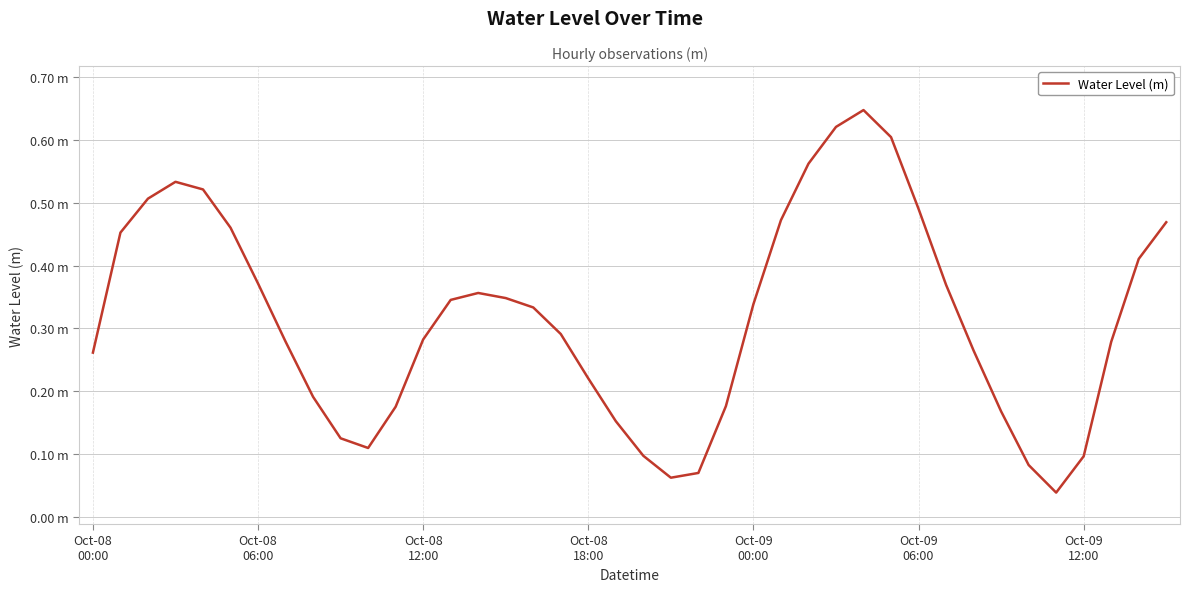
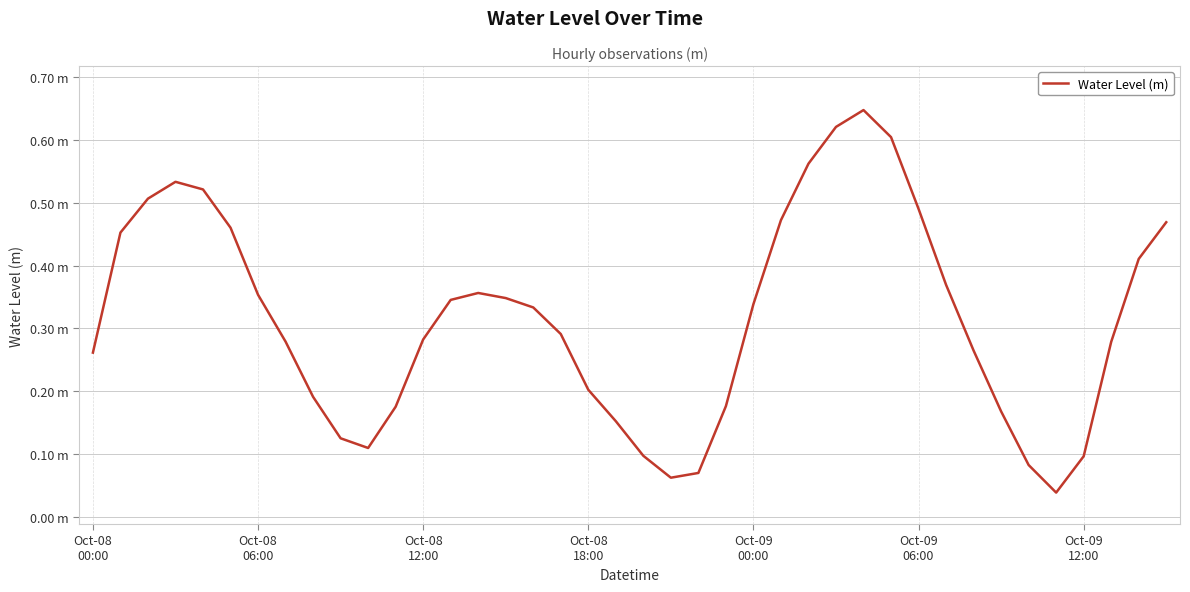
Oct-08 06:00: 0.37 m -> 0.35 m
Oct-08 18:00: 0.22 m -> 0.20 m
